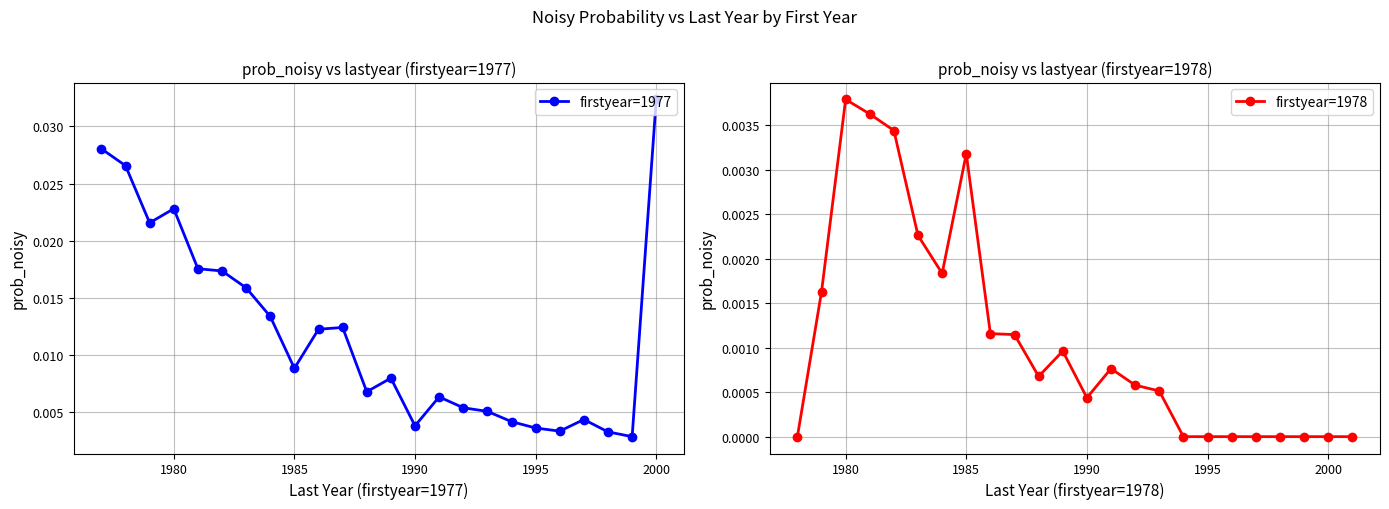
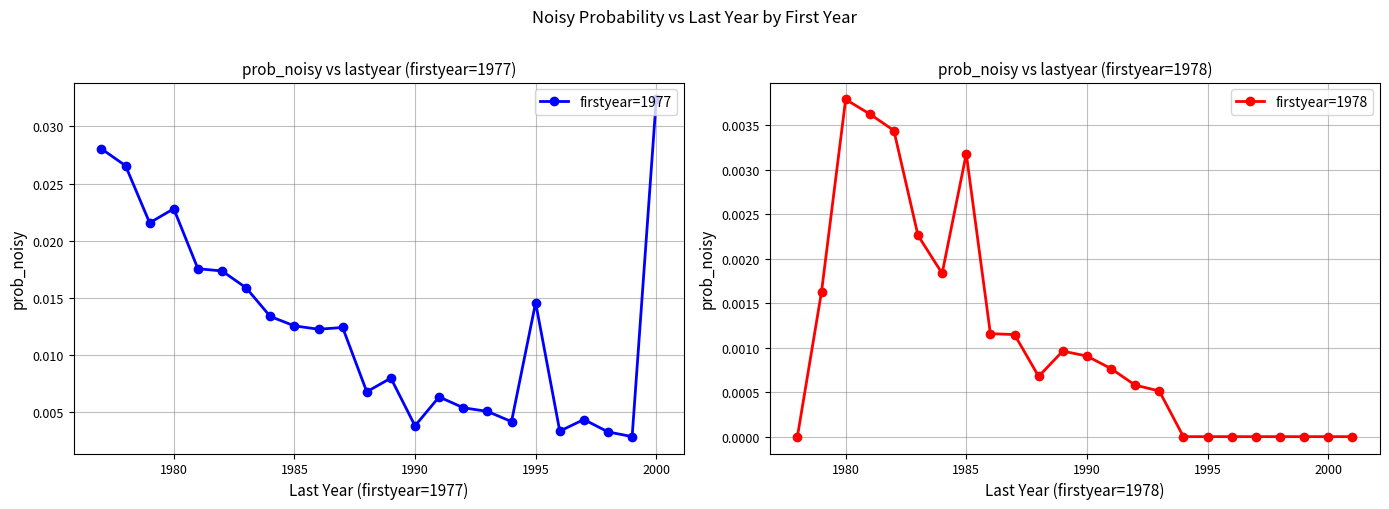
prob_noisy vs lastyear (firstyear=1977), 1985: 0.0089 -> 0.0126
prob_noisy vs lastyear (firstyear=1977), 1995: 0.0036 -> 0.0146
prob_noisy vs lastyear (firstyear=1978), 1990: 0.0004 -> 0.0009
